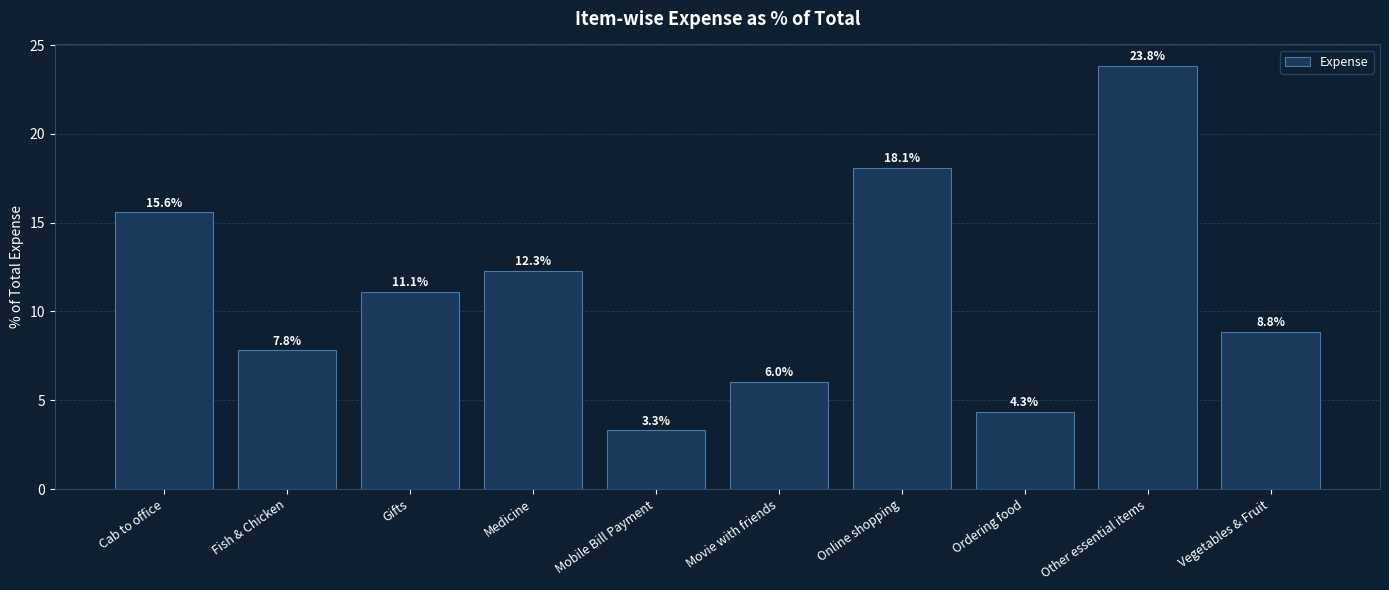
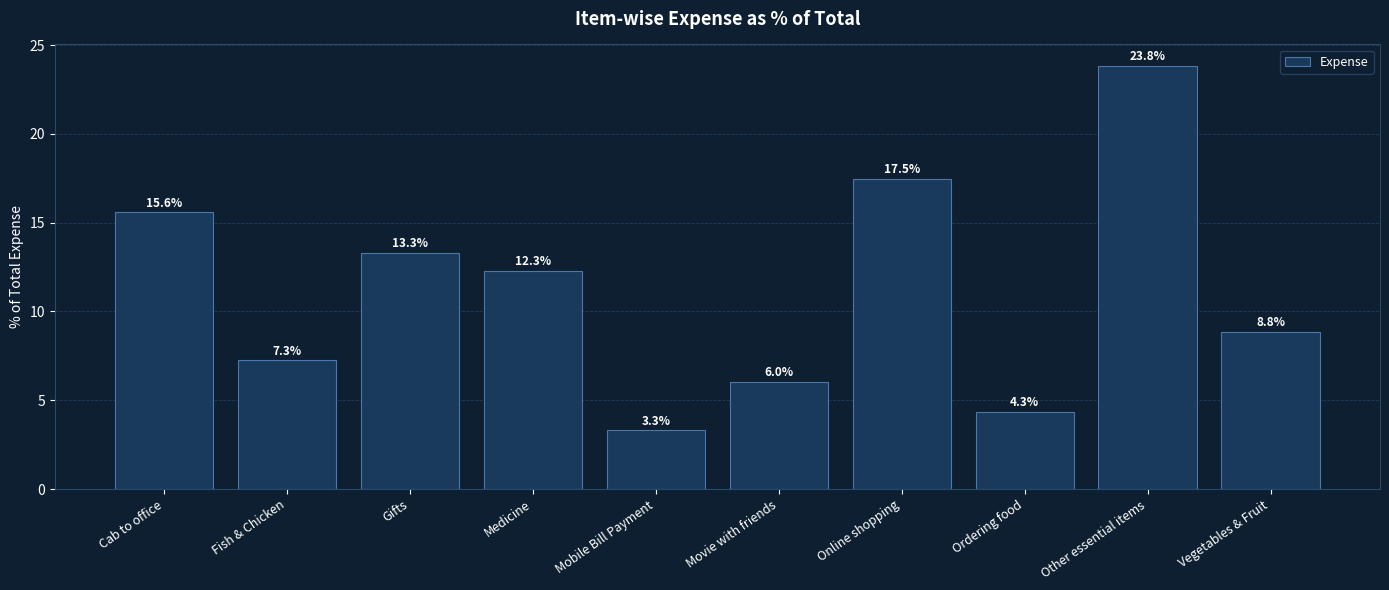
Fish & Chicken: 7.8% -> 7.3%
Gifts: 11.1% -> 13.3%
Online shopping: 18.1% -> 17.5%
